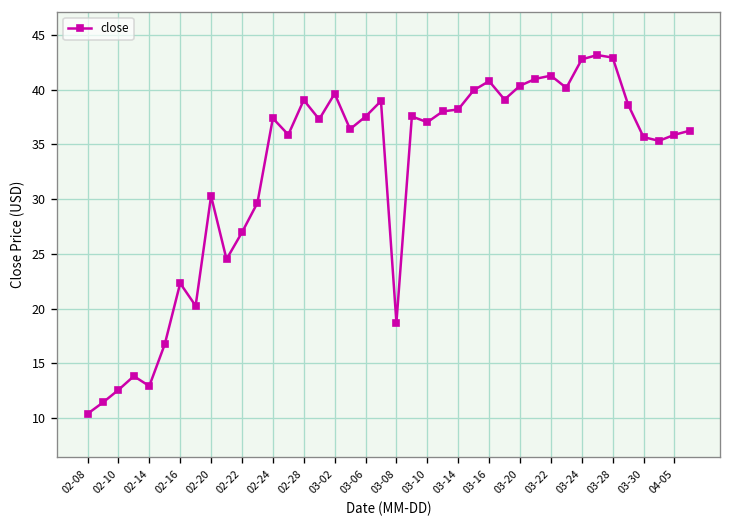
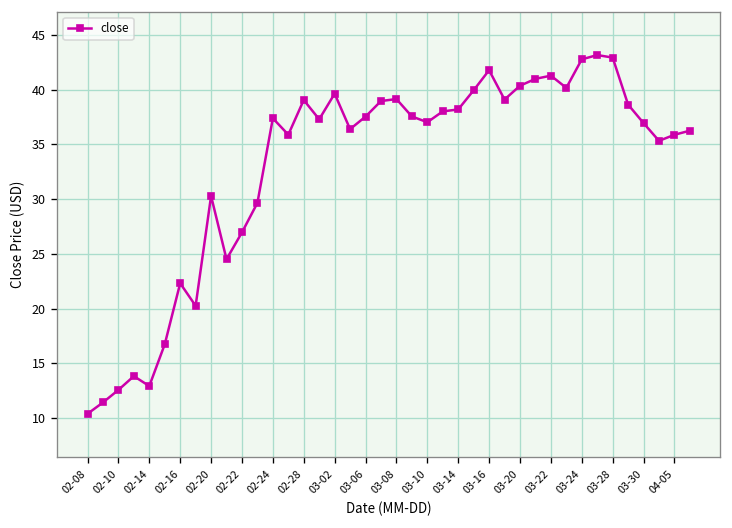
03-08: 19 -> 39
03-16: 41 -> 42
03-30: 36 -> 37
